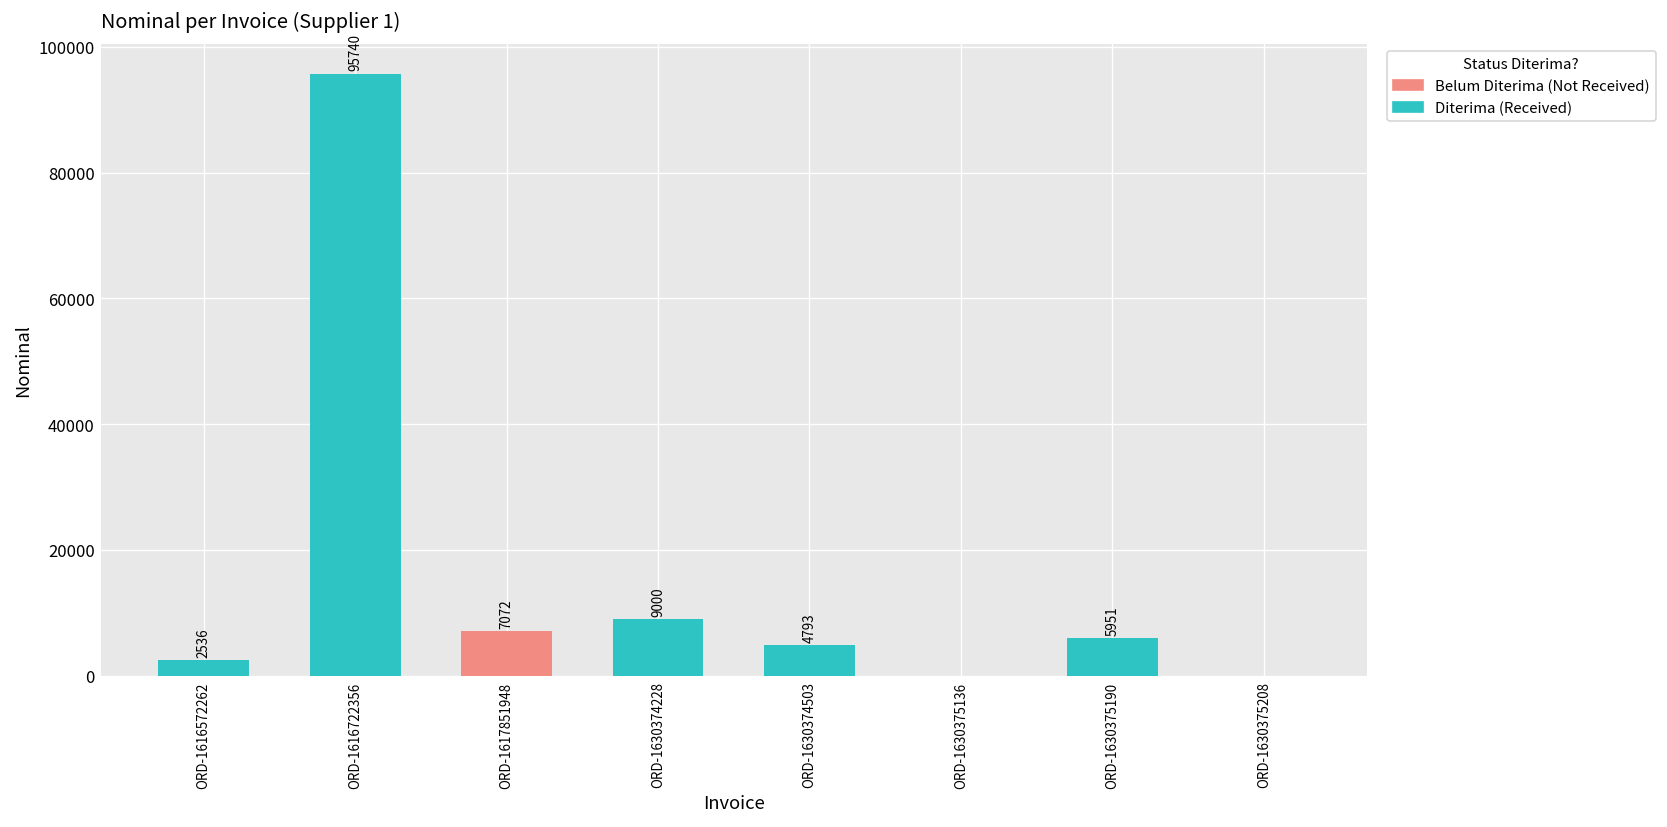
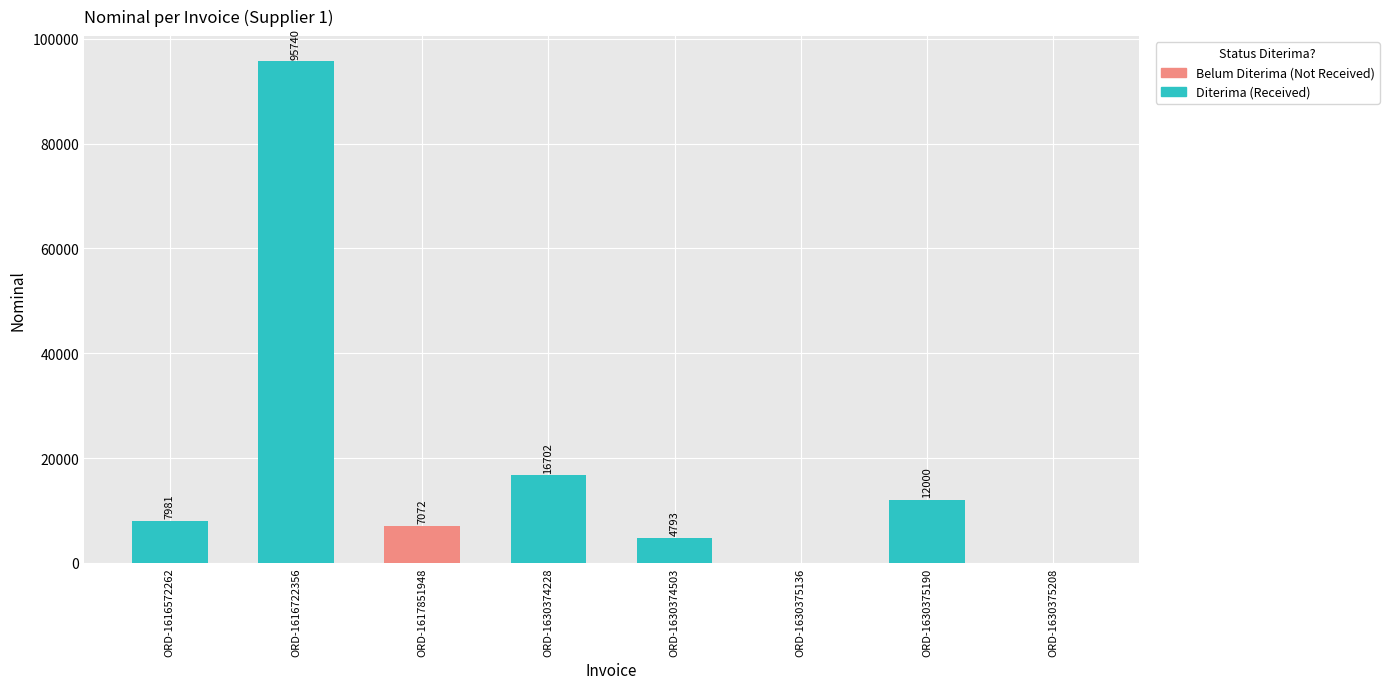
ORD-1616572262: 2536 -> 7981
ORD-1630374228: 9000 -> 16702
ORD-1630375190: 5951 -> 12000
